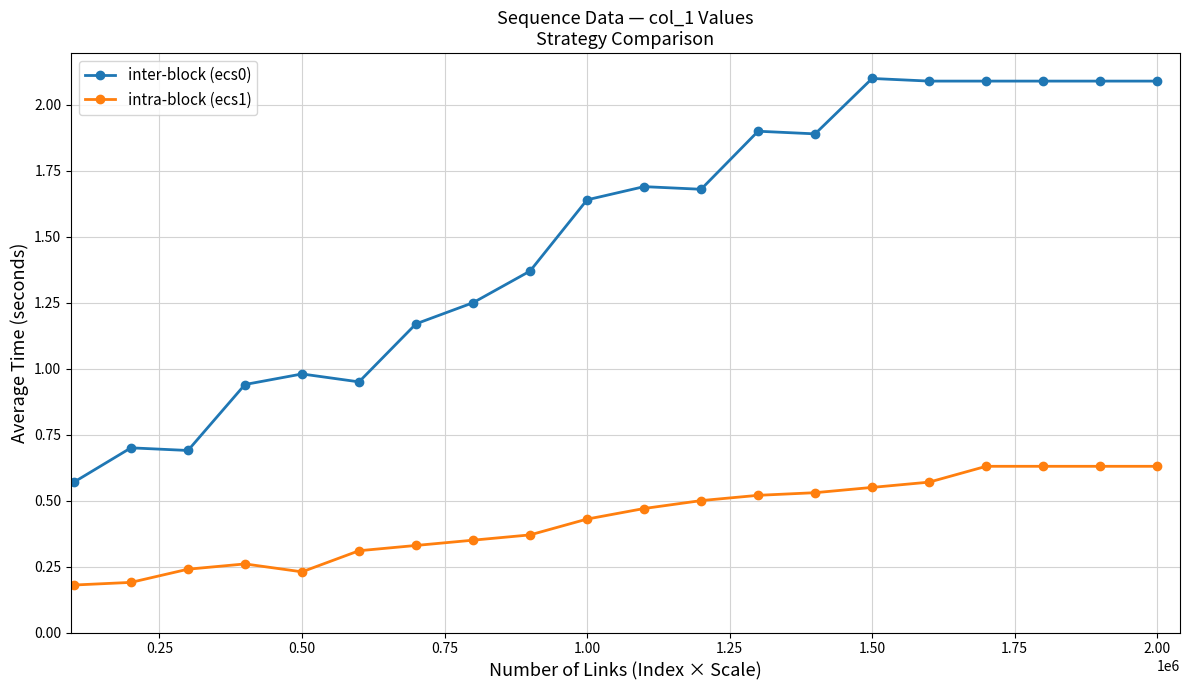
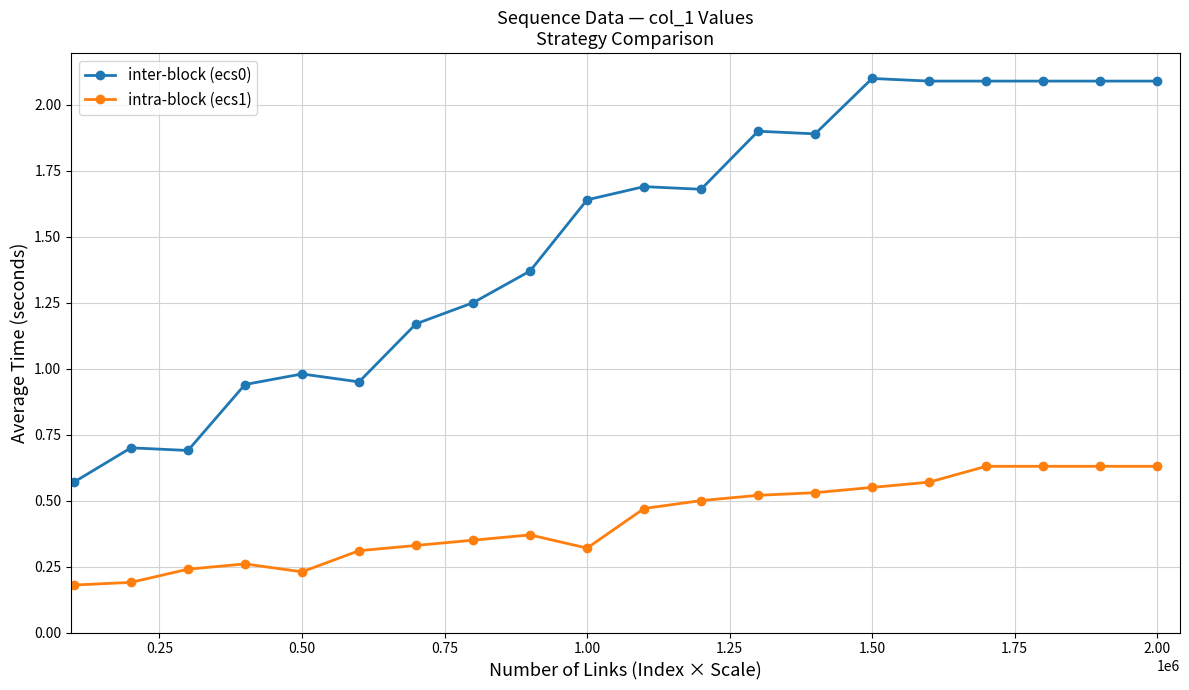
intra-block (ecs1), 1.00: 0.43 -> 0.32
